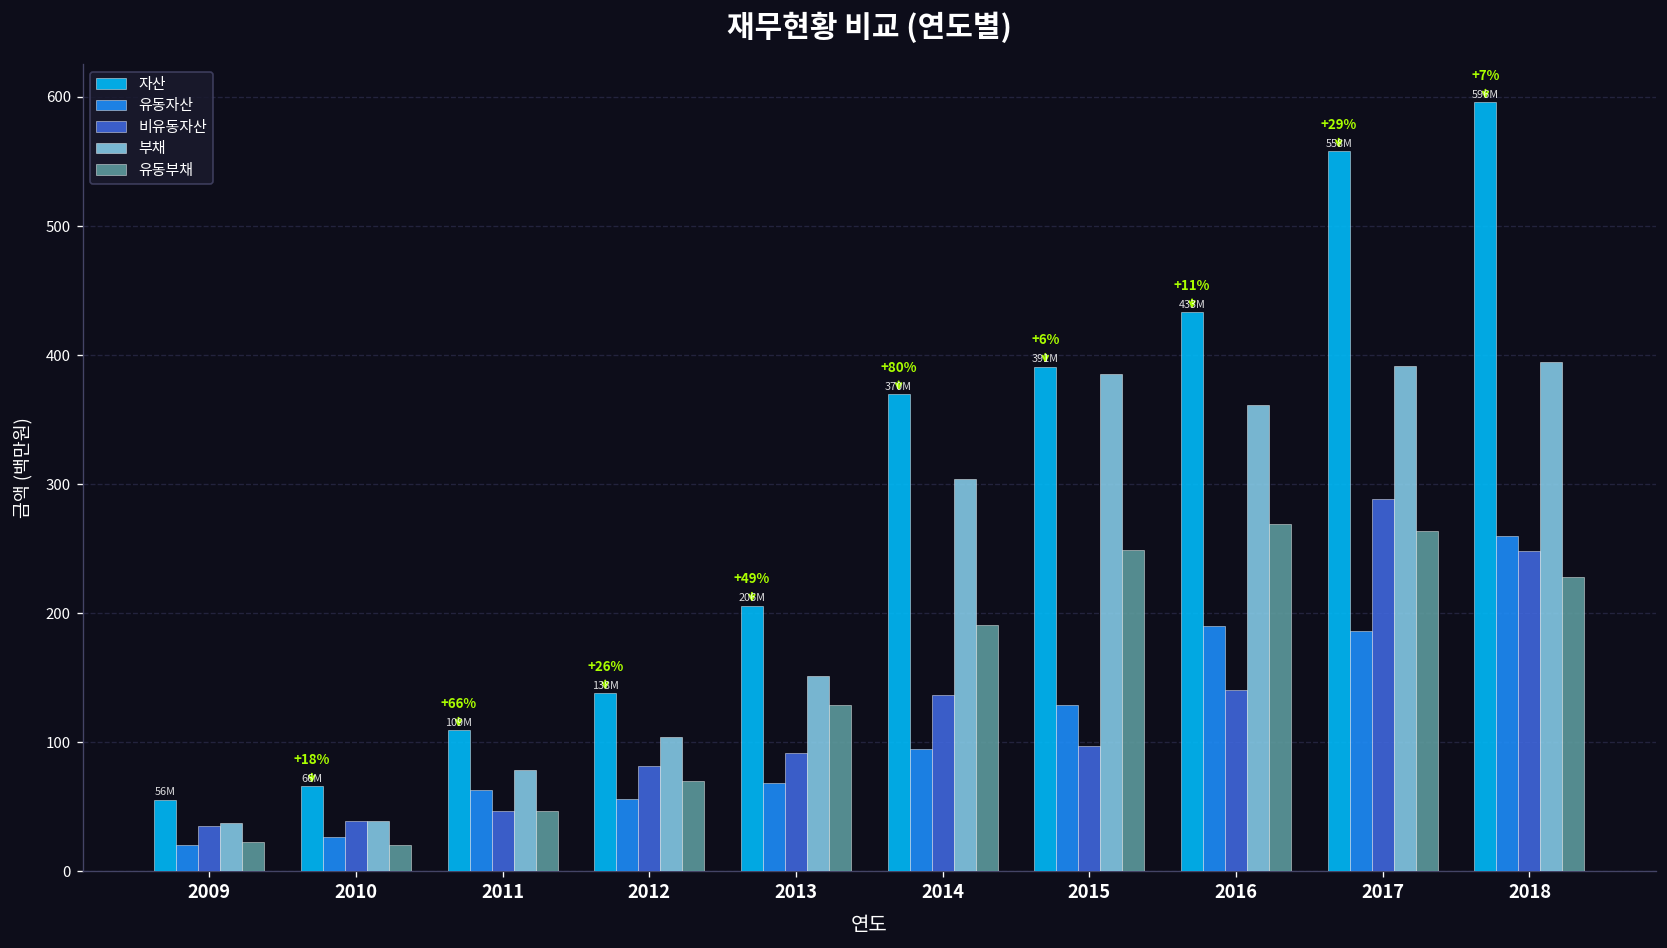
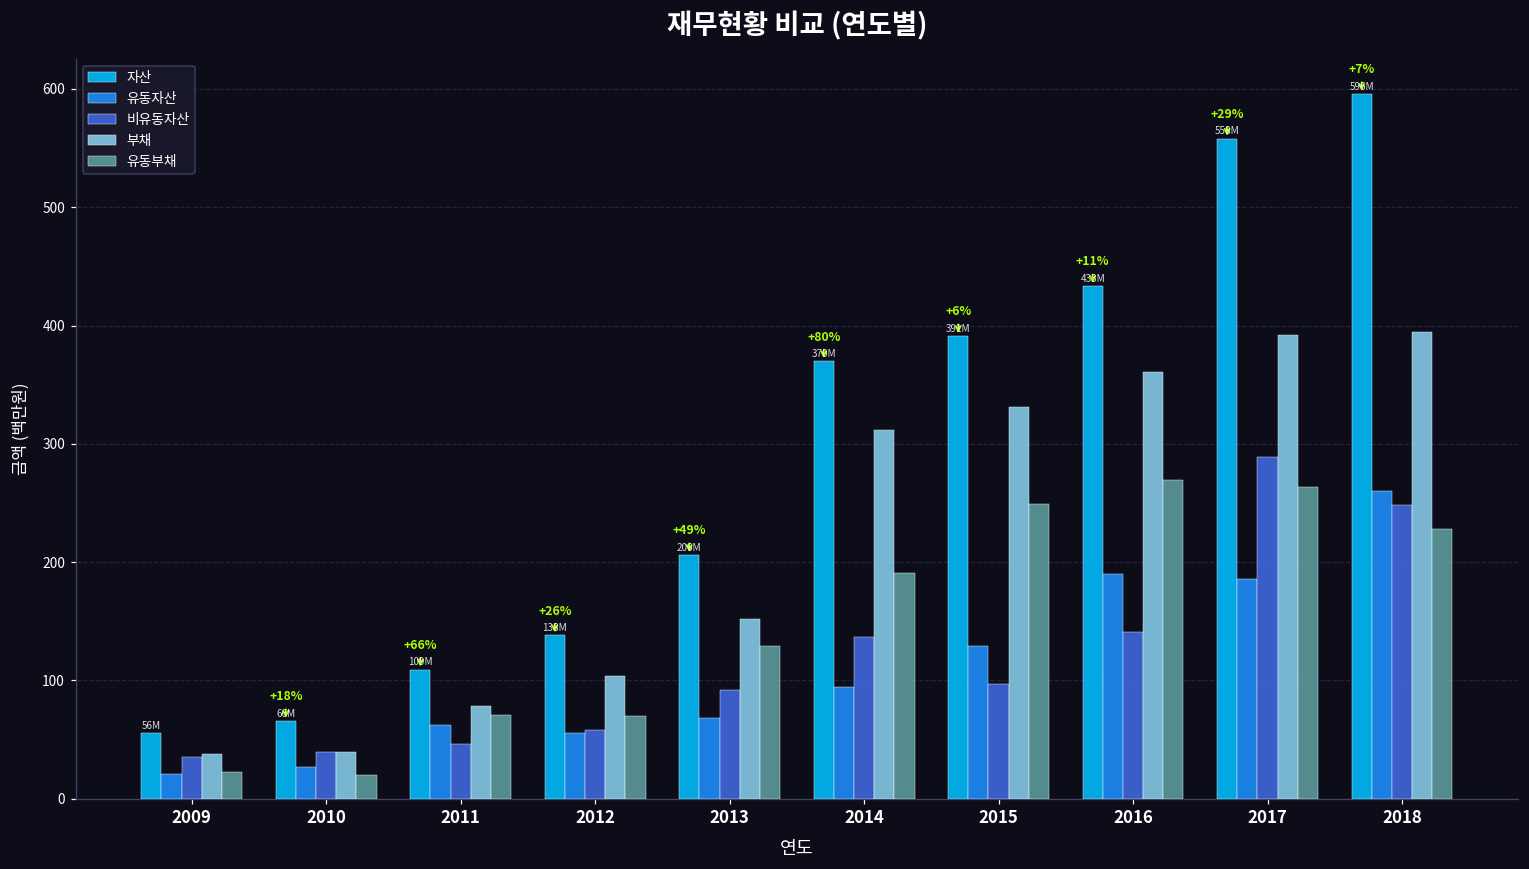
유동부채, 2011: 47 -> 71
비유동자산, 2012: 82 -> 58
부채, 2014: 304 -> 312
부채, 2015: 386 -> 331
